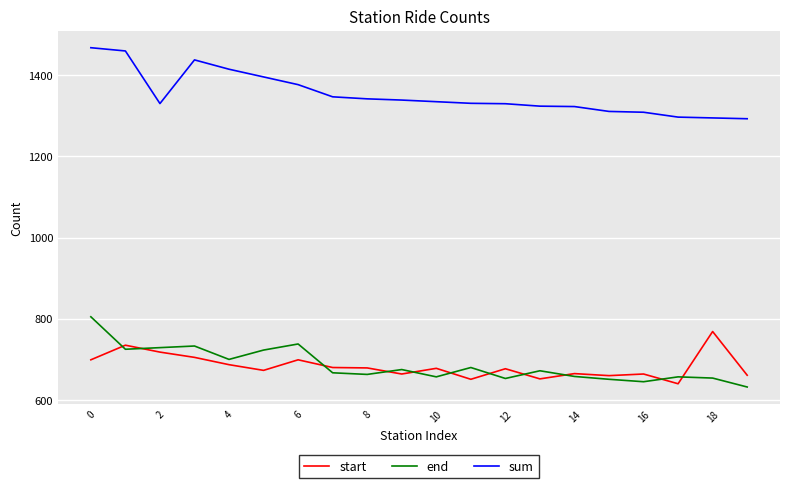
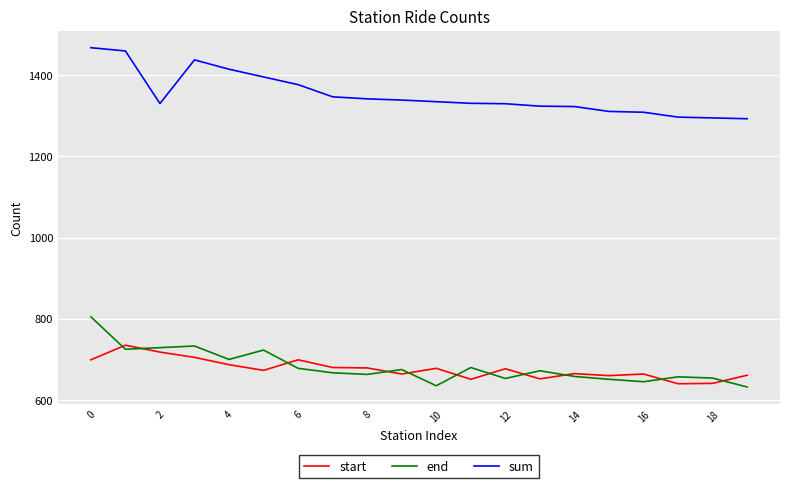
end, 6: 740 -> 680
end, 10: 660 -> 640
start, 18: 770 -> 640
